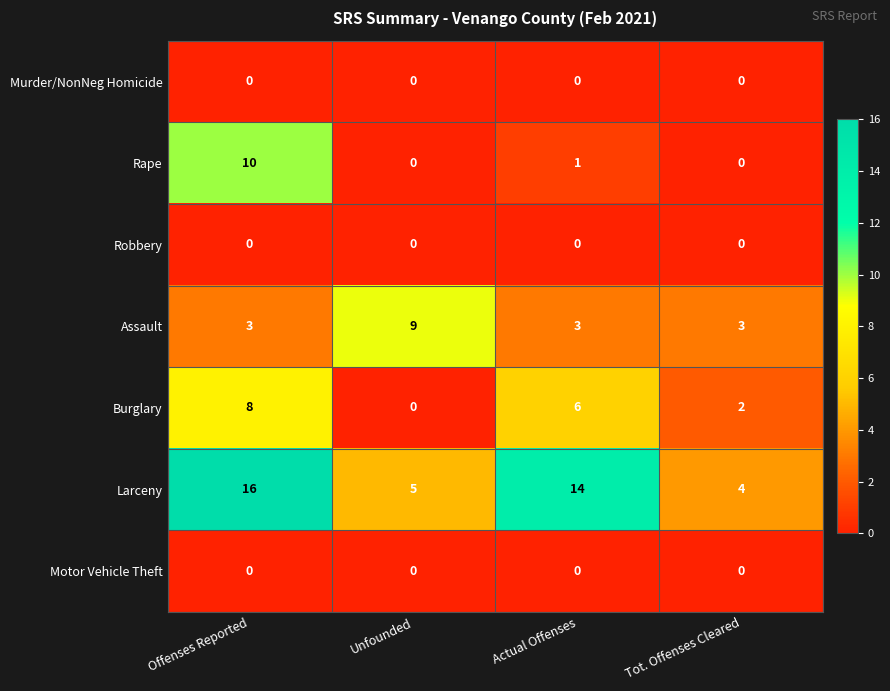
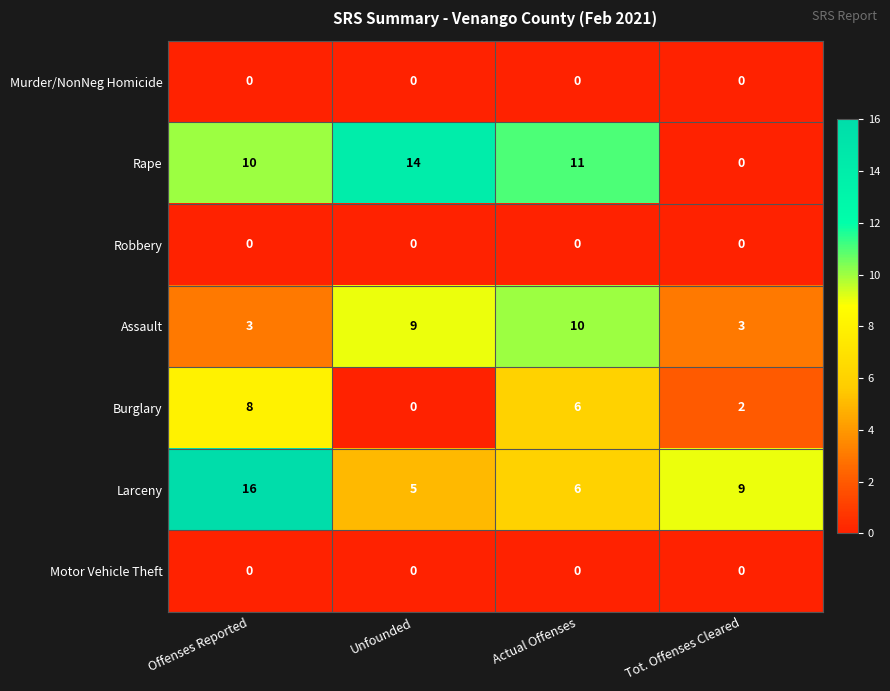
Rape, Unfounded: 0 -> 14
Rape, Actual Offenses: 1 -> 11
Assault, Actual Offenses: 3 -> 10
Larceny, Actual Offenses: 14 -> 6
Larceny, Tot. Offenses Cleared: 4 -> 9
